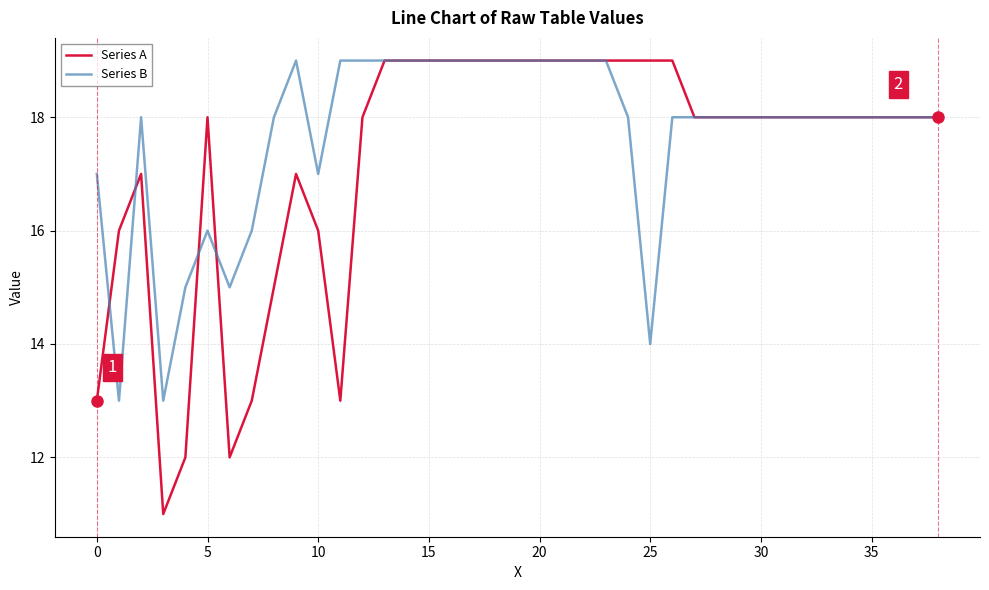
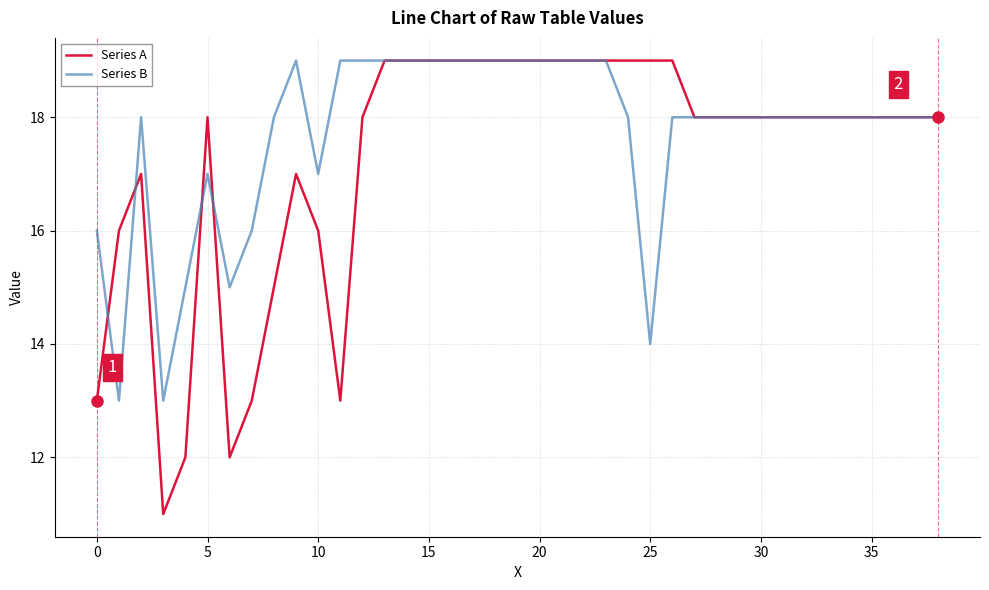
Series B, 0: 17 -> 16
Series B, 5: 16 -> 17
